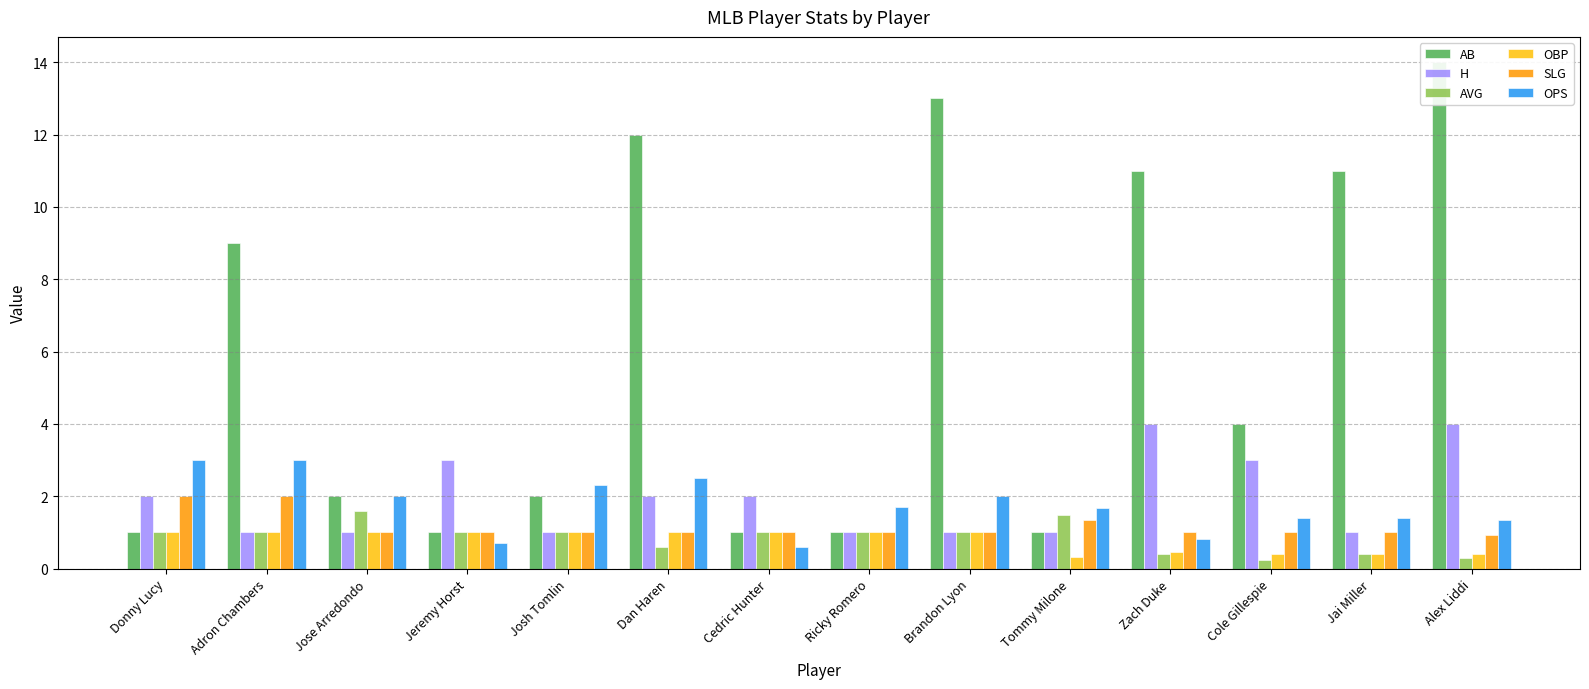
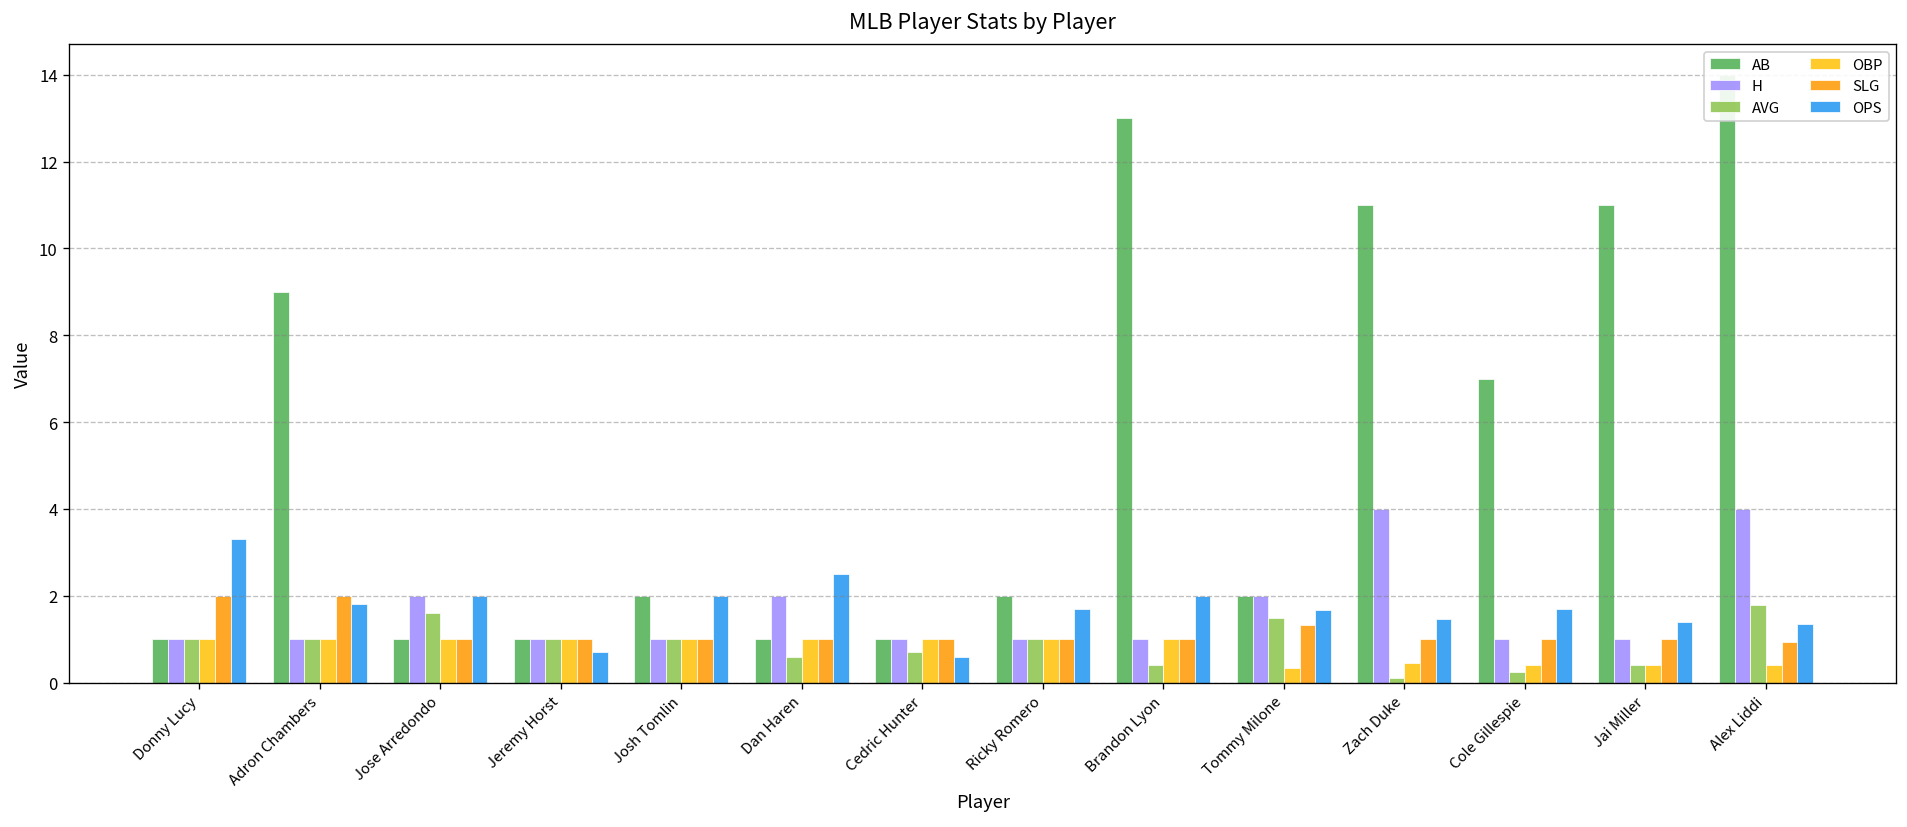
H, Donny Lucy: 2 -> 1
OPS, Donny Lucy: 3.0 -> 3.3
OPS, Adron Chambers: 3.0 -> 1.8
AB, Jose Arredondo: 2 -> 1
H, Jose Arredondo: 1 -> 2
H, Jeremy Horst: 3 -> 1
OPS, Josh Tomlin: 2.3 -> 2.0
AB, Dan Haren: 12 -> 1
H, Cedric Hunter: 2 -> 1
AVG, Cedric Hunter: 1.0 -> 0.7
AB, Ricky Romero: 1 -> 2
AVG, Brandon Lyon: 1.0 -> 0.4
AB, Tommy Milone: 1 -> 2
H, Tommy Milone: 1 -> 2
AVG, Zach Duke: 0.4 -> 0.1
OPS, Zach Duke: 0.8 -> 1.5
AB, Cole Gillespie: 4 -> 7
H, Cole Gillespie: 3 -> 1
OPS, Cole Gillespie: 1.4 -> 1.7
AVG, Alex Liddi: 0.3 -> 1.8
